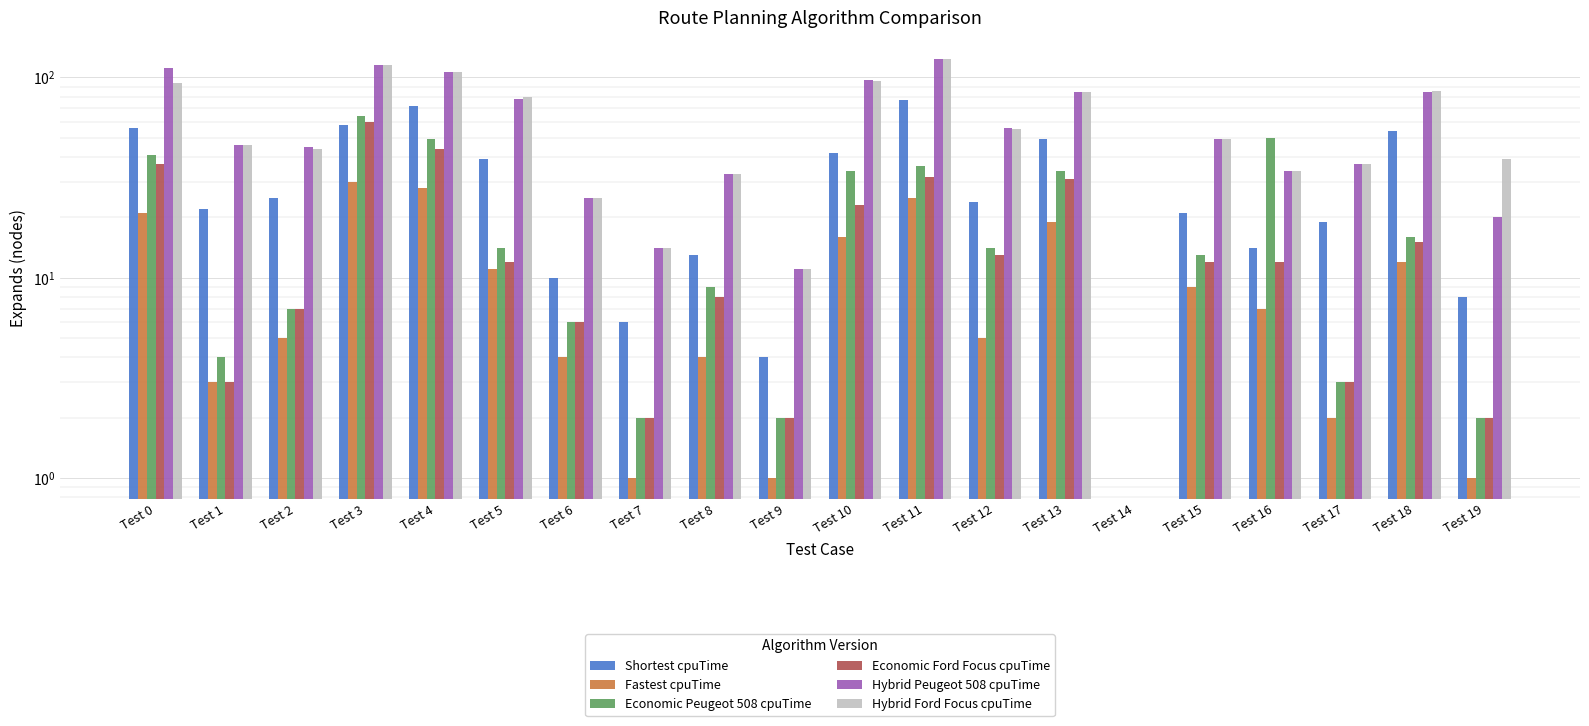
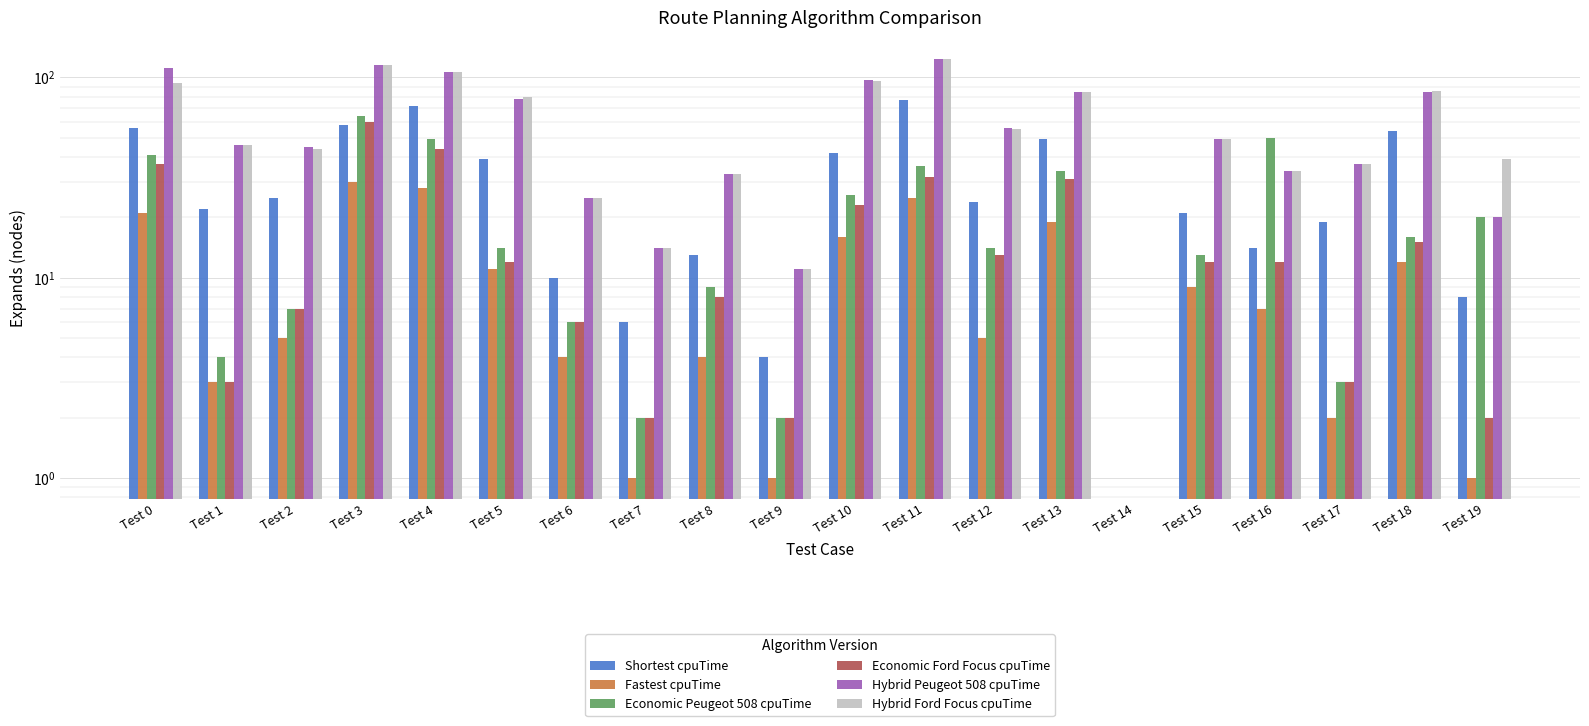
Economic Peugeot 508 cpuTime, Test 10: 34 -> 26
Economic Peugeot 508 cpuTime, Test 19: 2 -> 20
